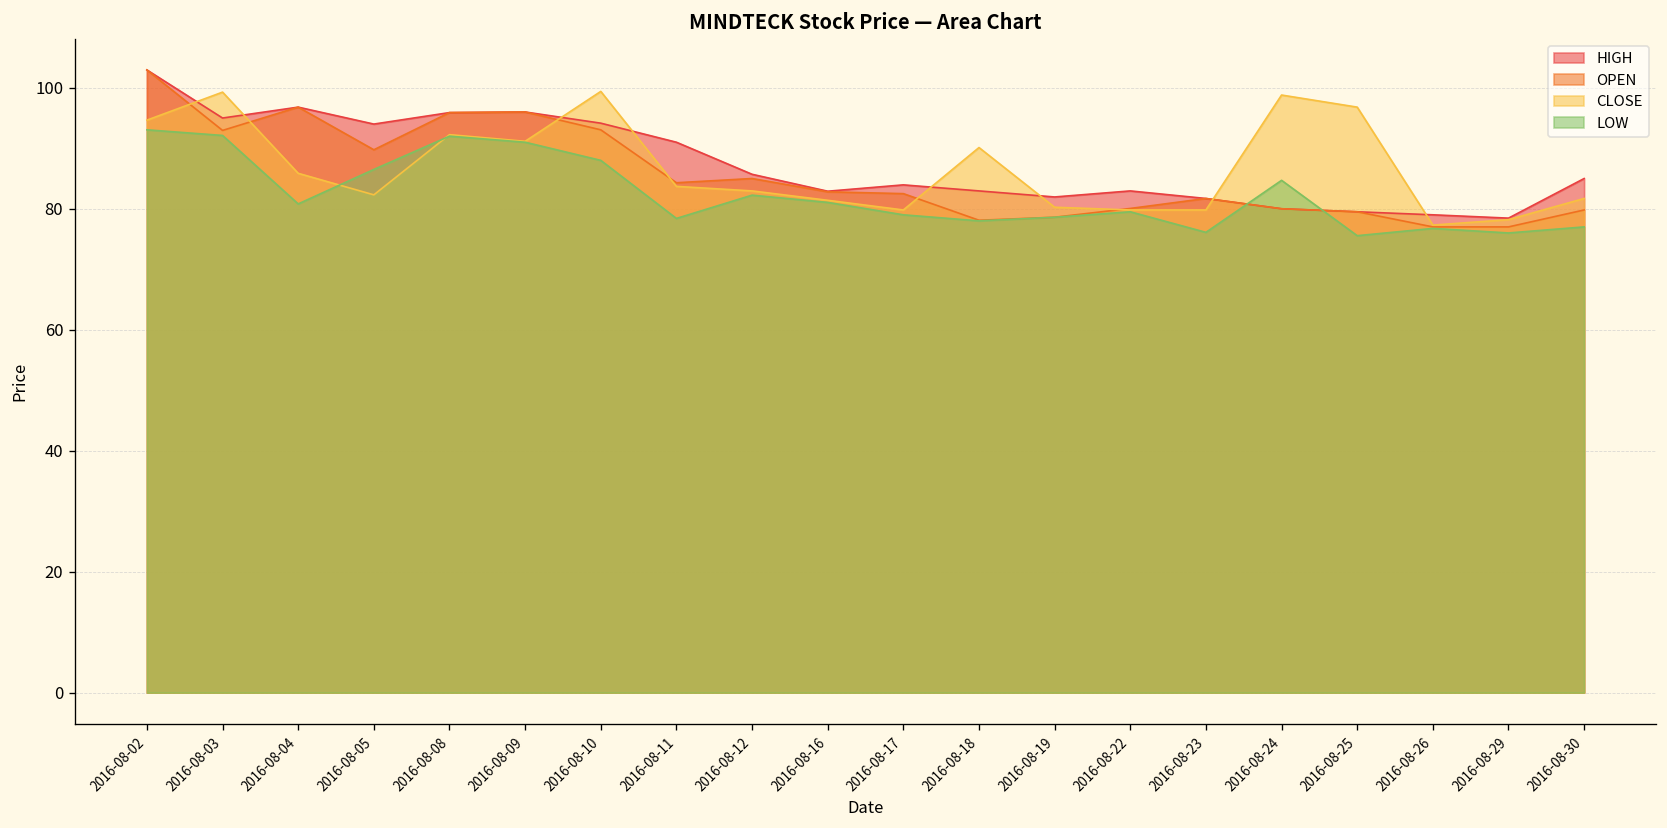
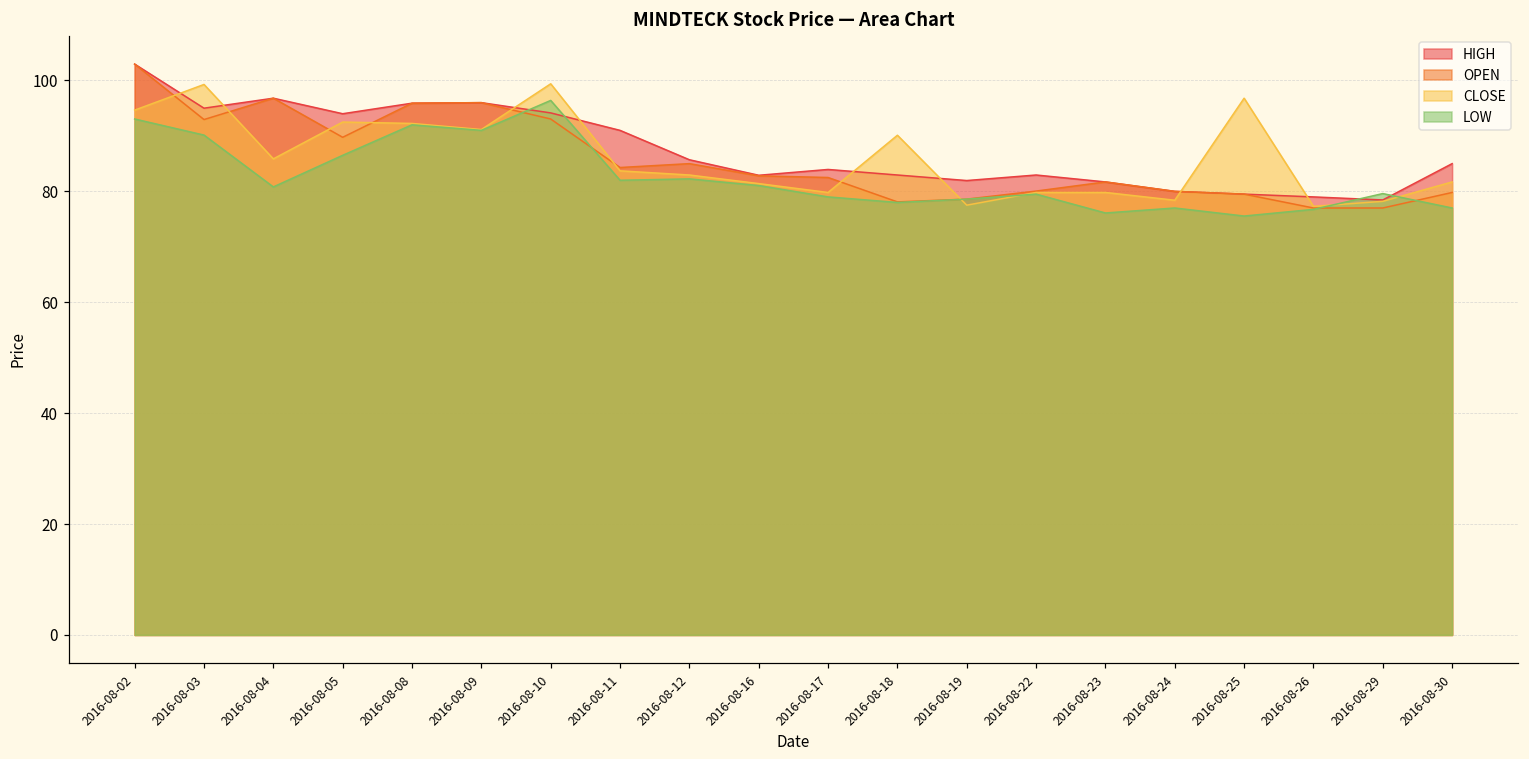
LOW, 2016-08-03: 92 -> 90
CLOSE, 2016-08-05: 82 -> 93
LOW, 2016-08-10: 88 -> 96
LOW, 2016-08-11: 78 -> 82
CLOSE, 2016-08-19: 80 -> 78
CLOSE, 2016-08-24: 99 -> 78
LOW, 2016-08-24: 85 -> 77
LOW, 2016-08-29: 76 -> 80
